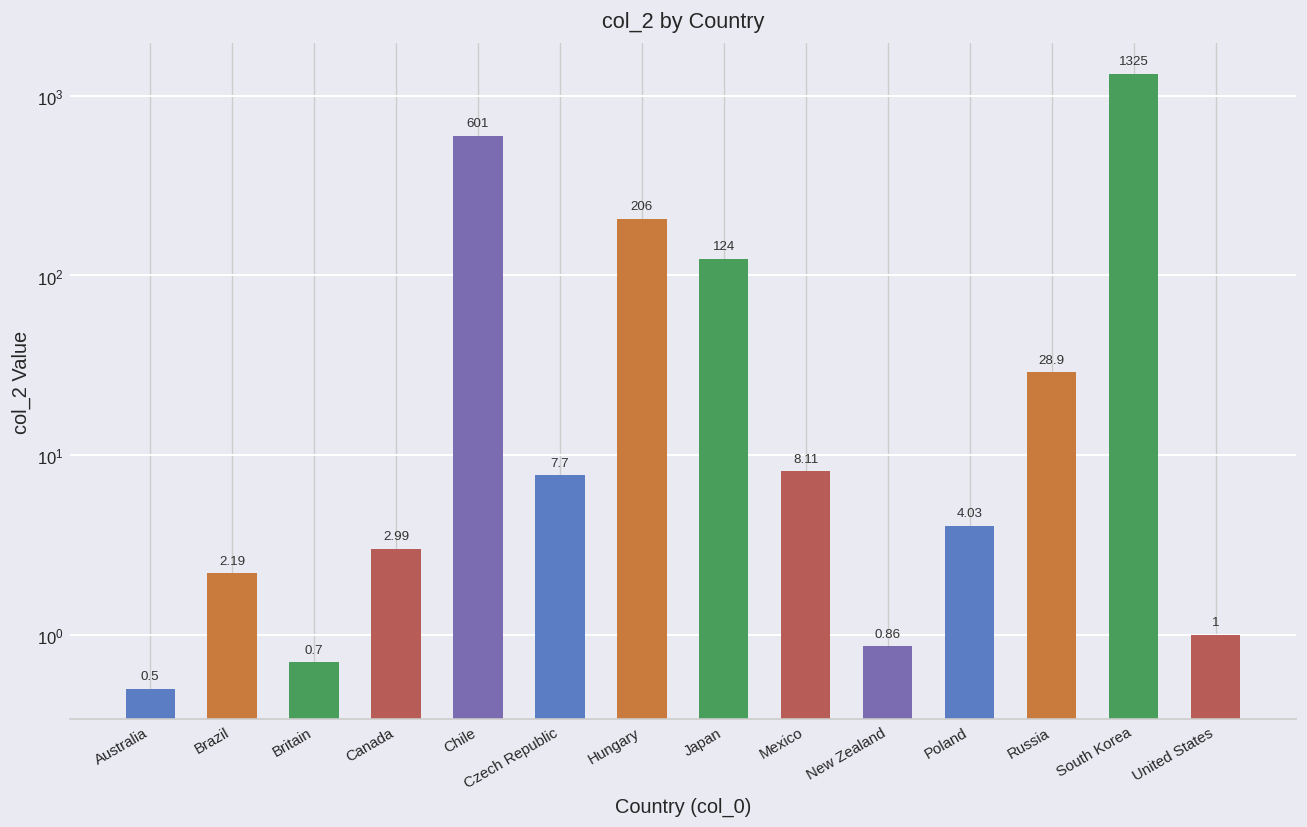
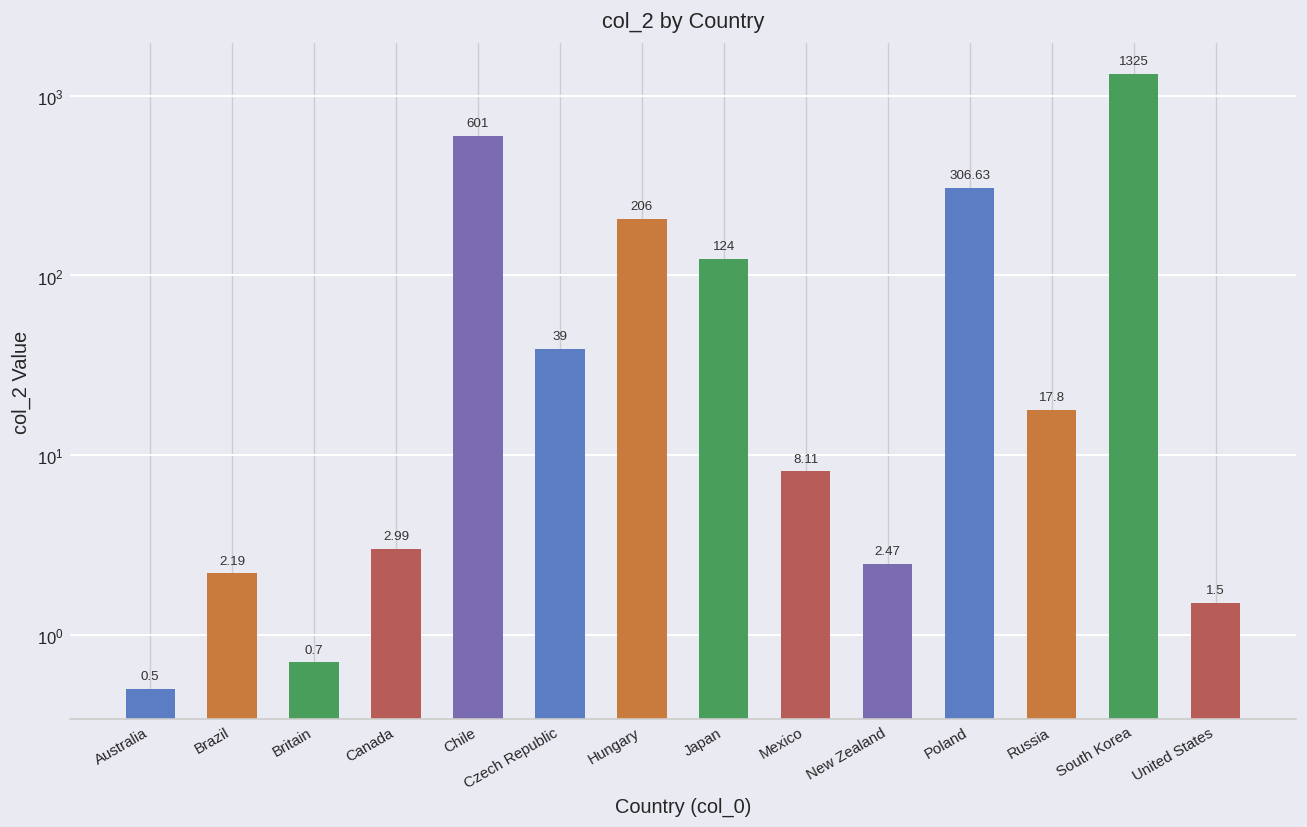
Czech Republic: 7.7 -> 39
New Zealand: 0.86 -> 2.47
Poland: 4.03 -> 306.63
Russia: 28.9 -> 17.8
United States: 1 -> 1.5
